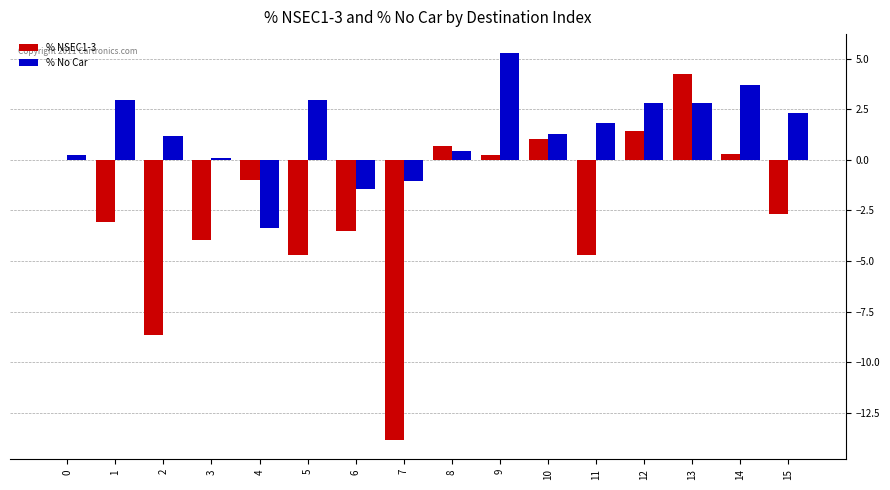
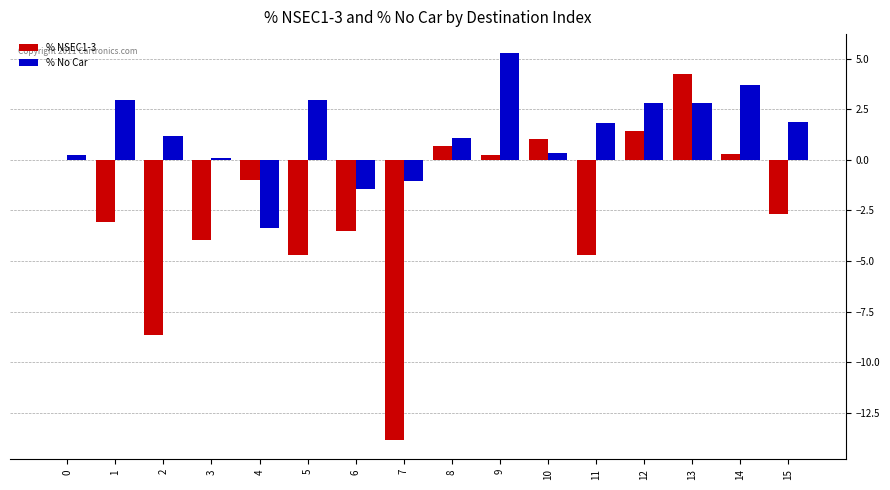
% No Car, 8: 0.4 -> 1.1
% No Car, 10: 1.3 -> 0.3
% No Car, 15: 2.3 -> 1.9
